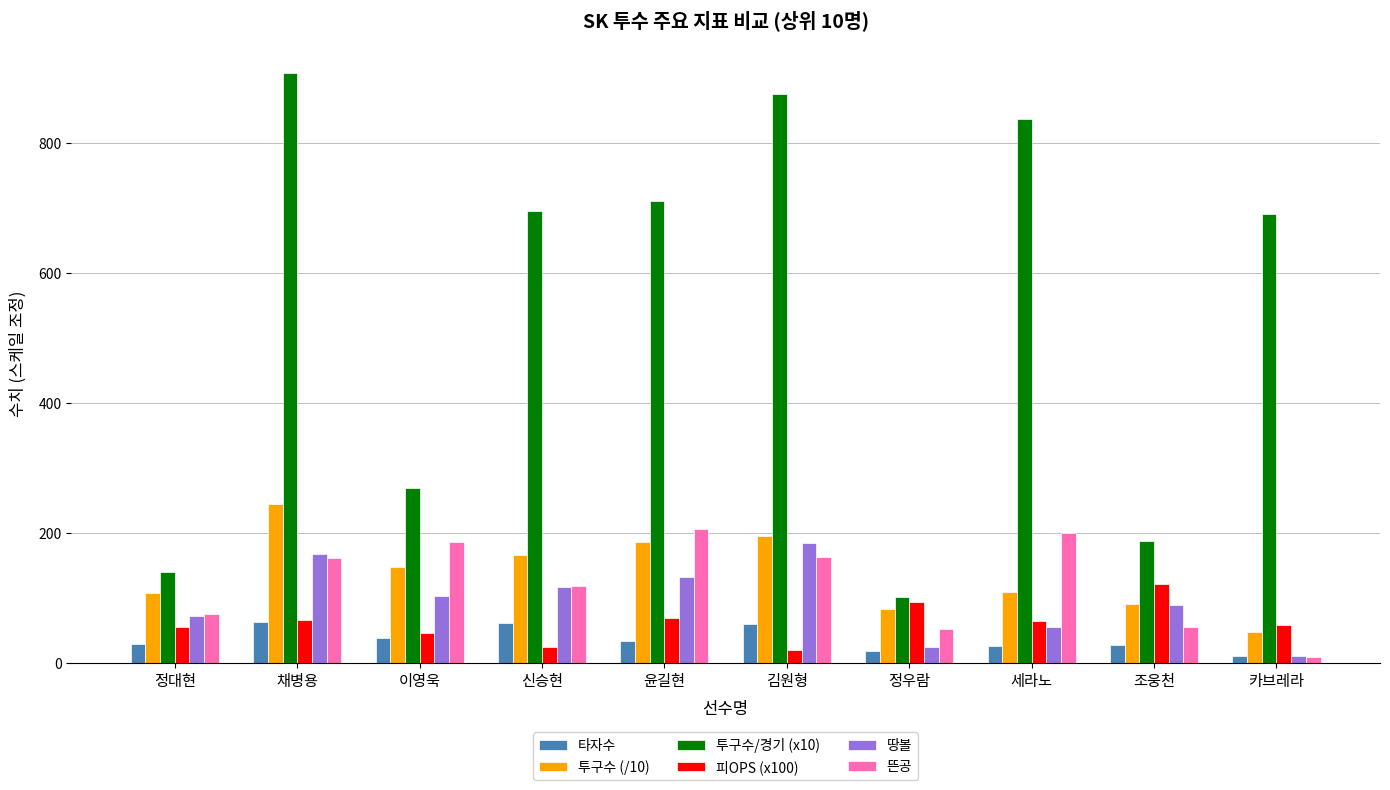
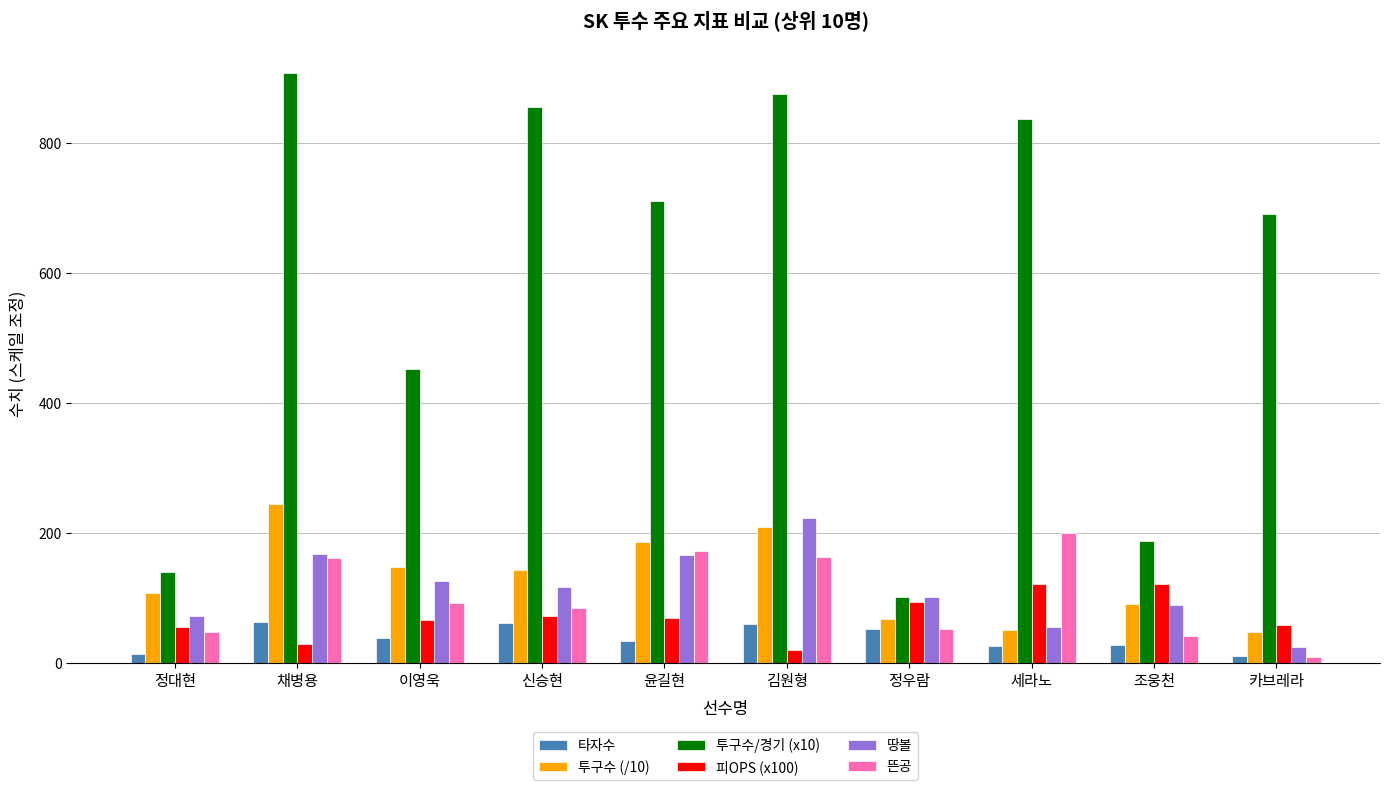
타자수, 정대현: 30 -> 10
뜬공, 정대현: 80 -> 50
피OPS (x100), 채병용: 70 -> 30
투구수/경기 (x10), 이영욱: 270 -> 450
피OPS (x100), 이영욱: 50 -> 70
땅볼, 이영욱: 100 -> 130
뜬공, 이영욱: 190 -> 90
투구수 (/10), 신승현: 170 -> 140
투구수/경기 (x10), 신승현: 700 -> 860
피OPS (x100), 신승현: 30 -> 70
뜬공, 신승현: 120 -> 90
땅볼, 윤길현: 130 -> 170
뜬공, 윤길현: 210 -> 170
투구수 (/10), 김원형: 200 -> 210
땅볼, 김원형: 190 -> 220
타자수, 정우람: 20 -> 50
투구수 (/10), 정우람: 80 -> 70
땅볼, 정우람: 30 -> 100
투구수 (/10), 세라노: 110 -> 50
피OPS (x100), 세라노: 70 -> 120
뜬공, 조웅천: 60 -> 40
땅볼, 카브레라: 10 -> 30
